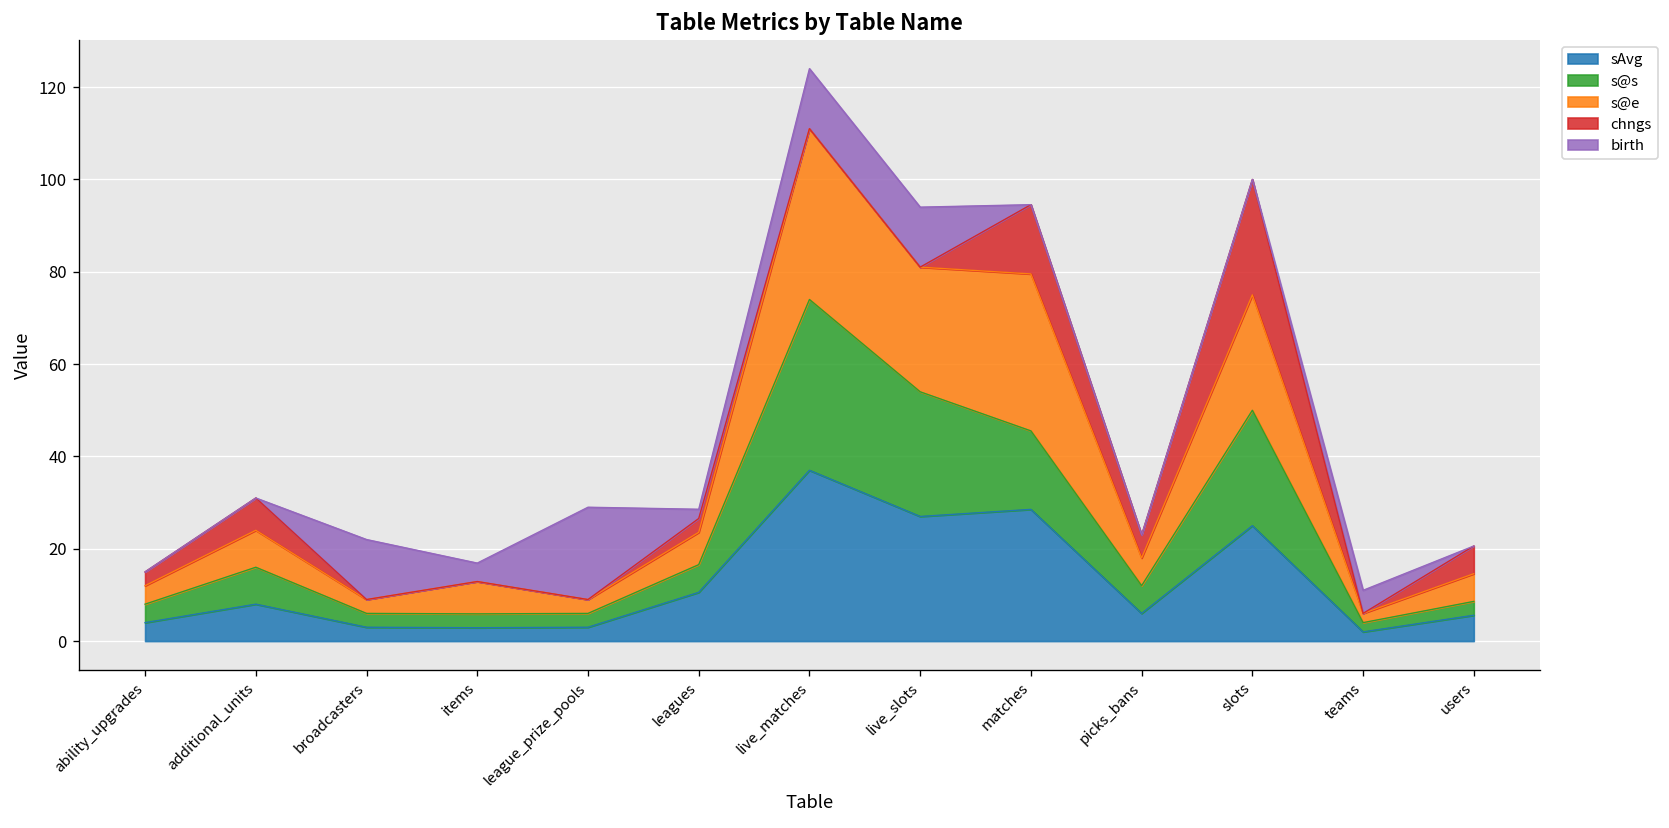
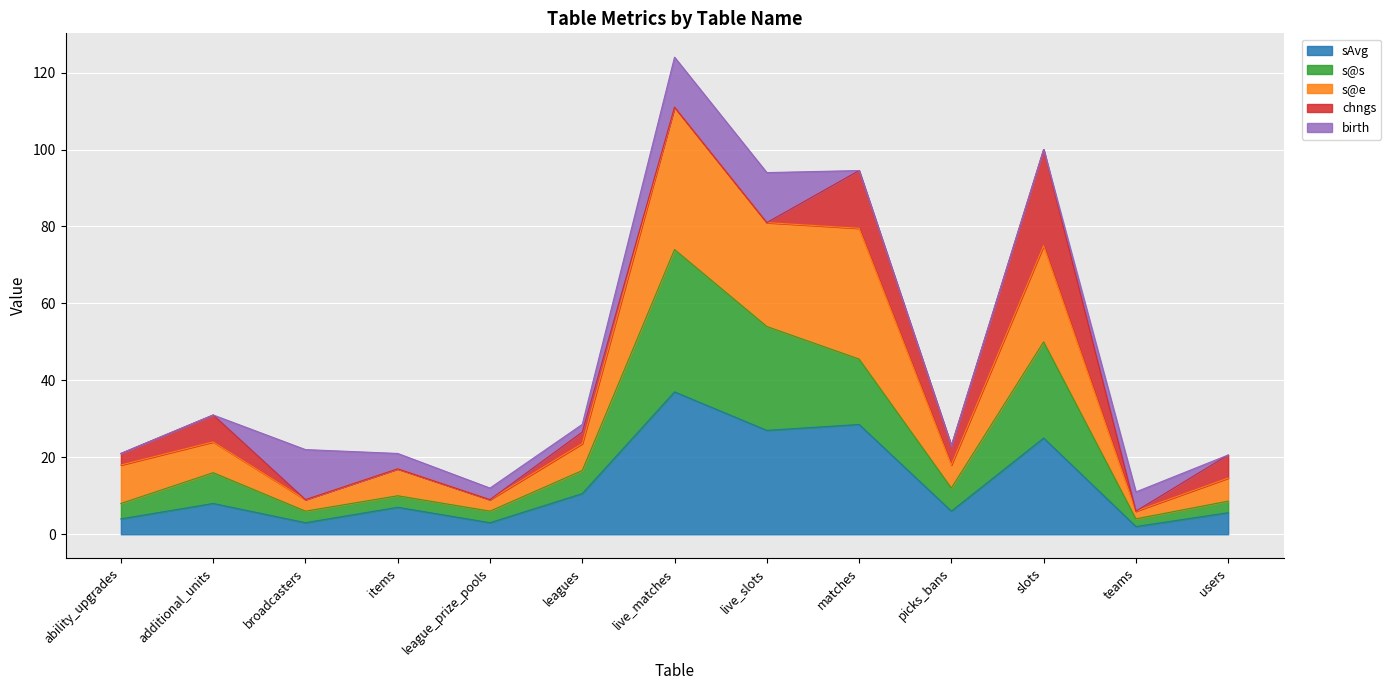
s@e, ability_upgrades: 4 -> 10
sAvg, items: 3 -> 7
birth, league_prize_pools: 20 -> 3
